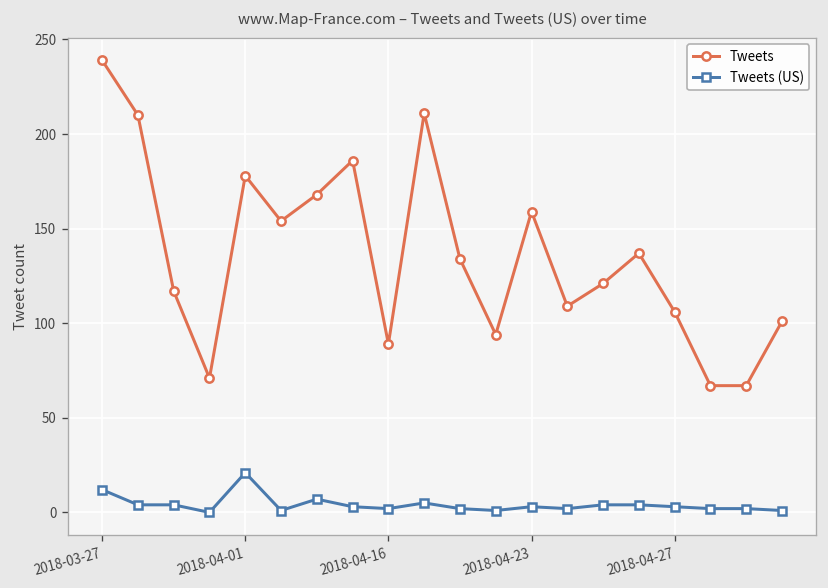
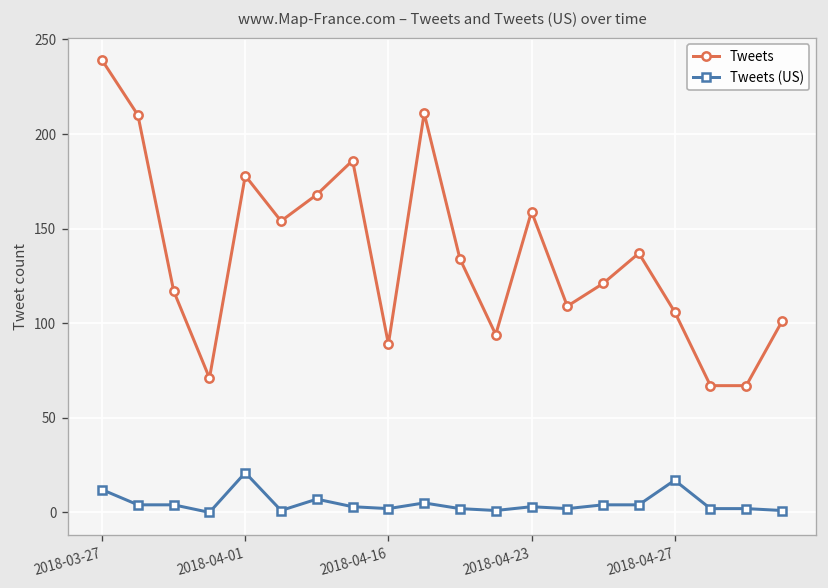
Tweets (US), 2018-04-27: 3 -> 17
